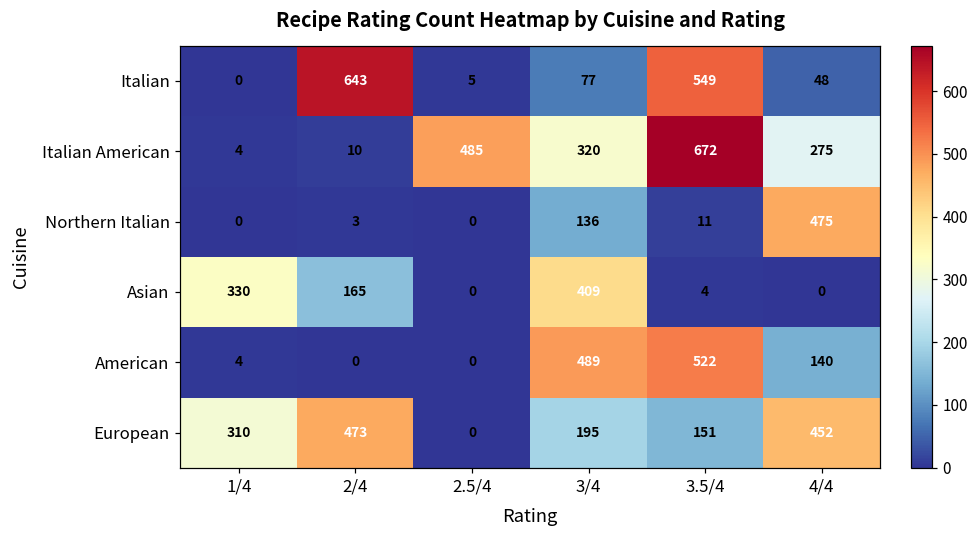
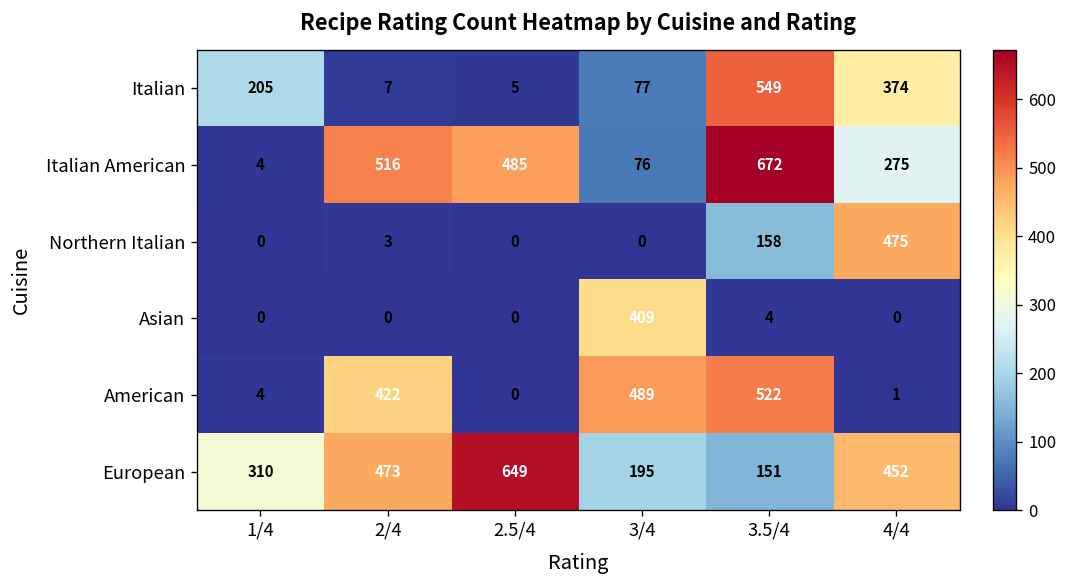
Italian, 1/4: 0 -> 205
Italian, 2/4: 643 -> 7
Italian, 4/4: 48 -> 374
Italian American, 2/4: 10 -> 516
Italian American, 3/4: 320 -> 76
Northern Italian, 3/4: 136 -> 0
Northern Italian, 3.5/4: 11 -> 158
Asian, 1/4: 330 -> 0
Asian, 2/4: 165 -> 0
American, 2/4: 0 -> 422
American, 4/4: 140 -> 1
European, 2.5/4: 0 -> 649
